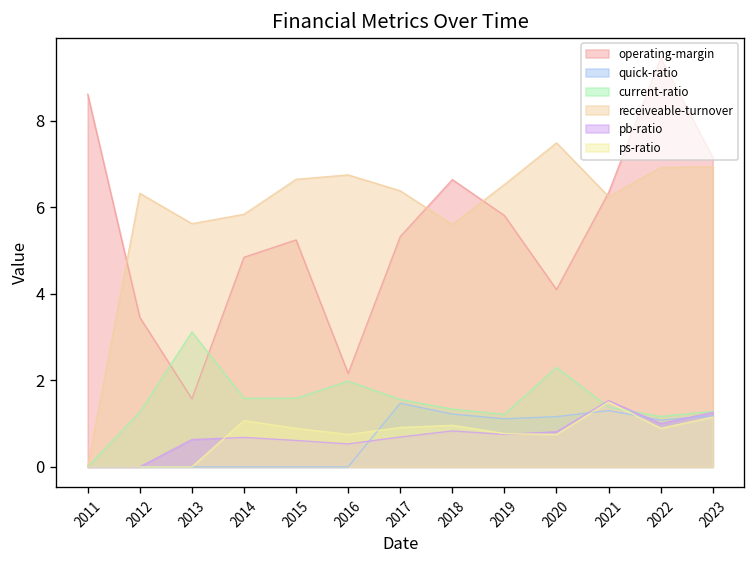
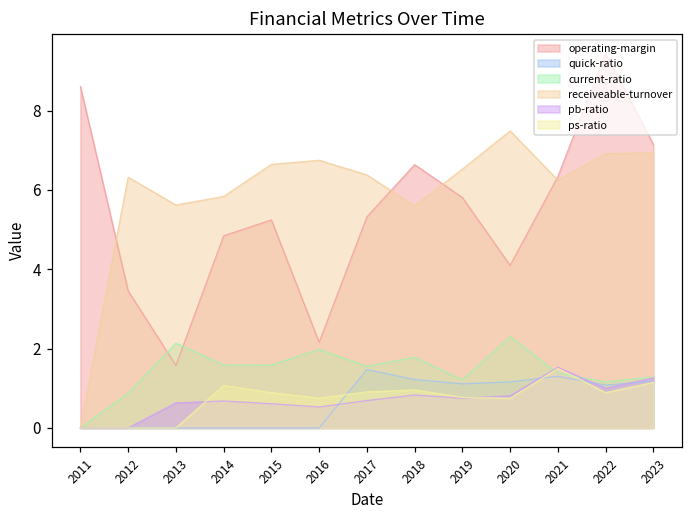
current-ratio, 2012: 1.3 -> 0.9
current-ratio, 2013: 3.1 -> 2.1
current-ratio, 2018: 1.3 -> 1.8
